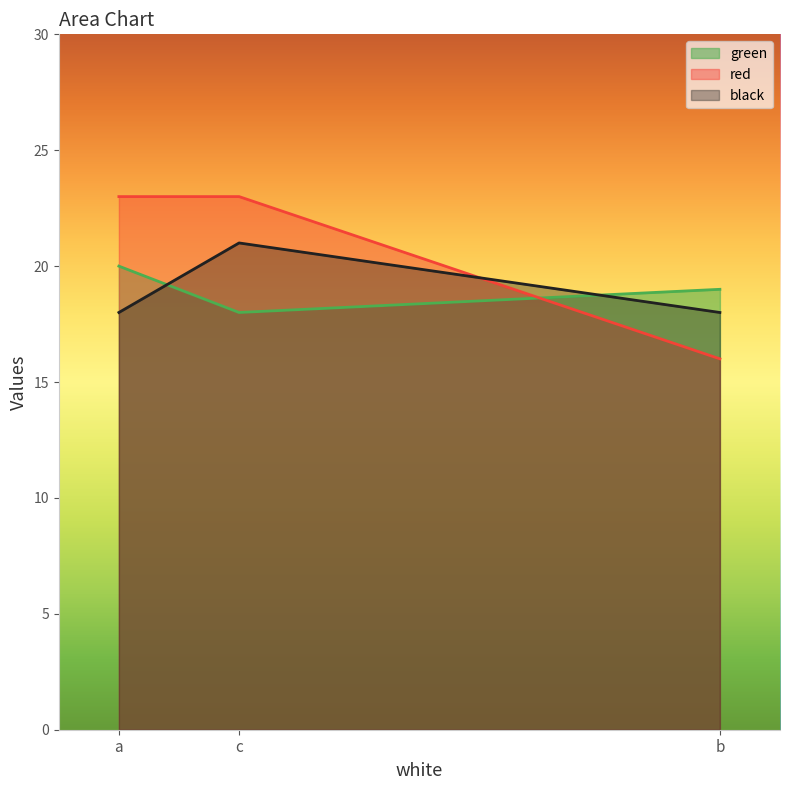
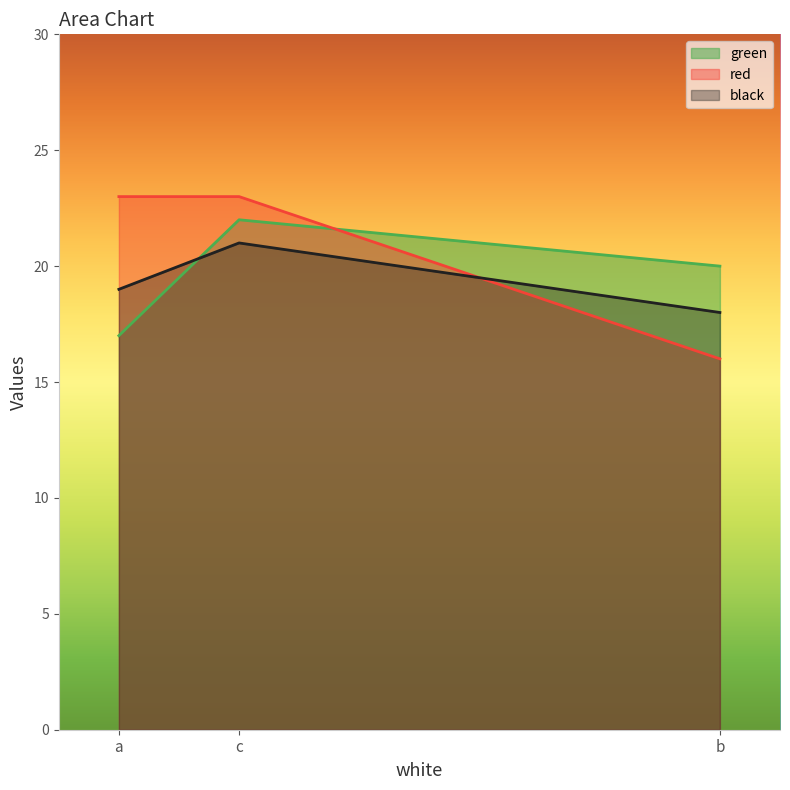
green, a: 20 -> 17
black, a: 18 -> 19
green, c: 18 -> 22
green, b: 19 -> 20
